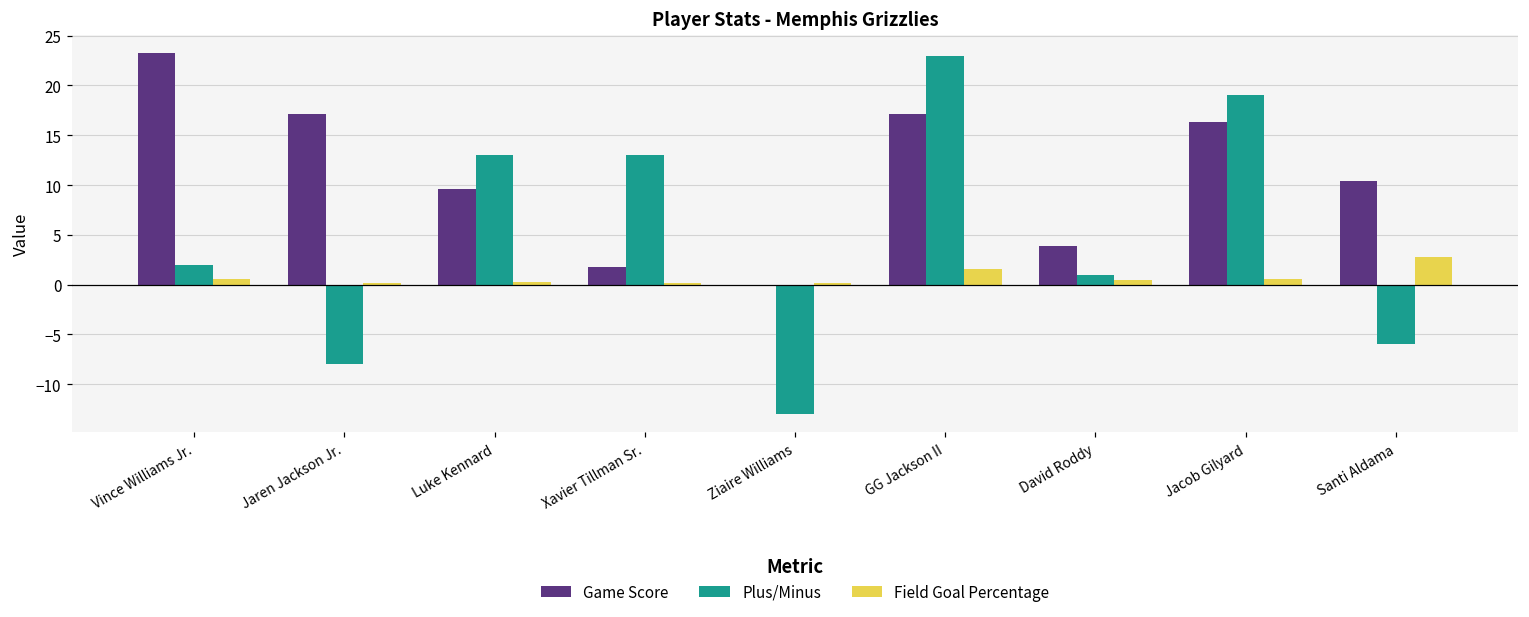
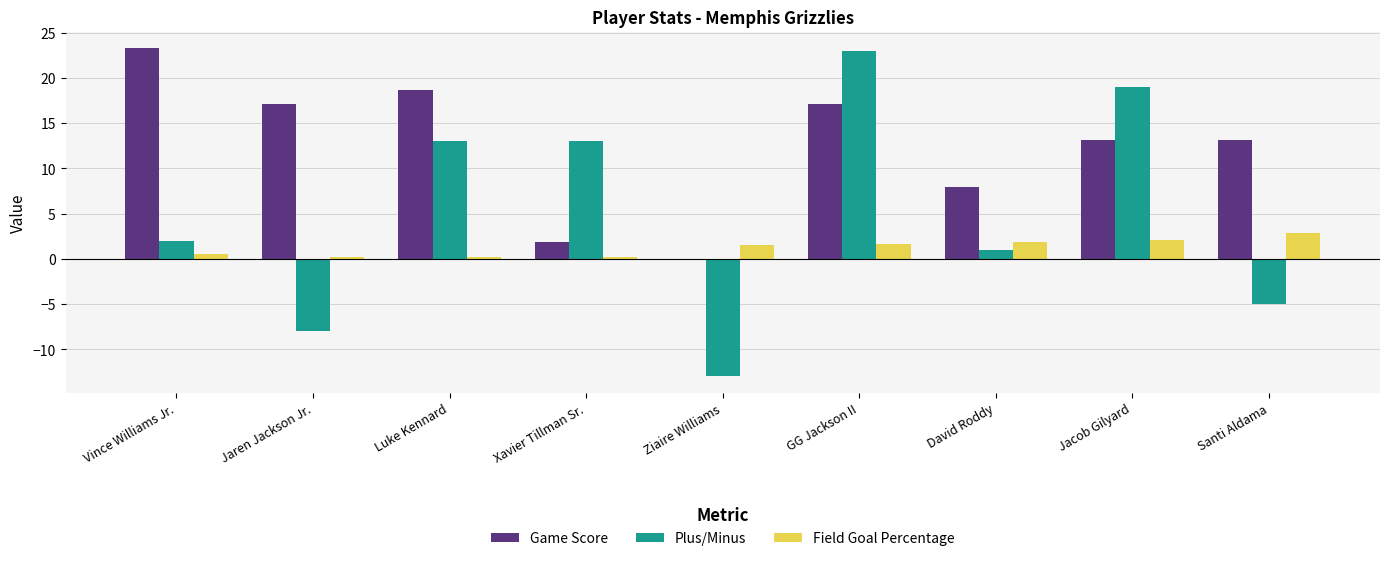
Game Score, Luke Kennard: 10 -> 19
Field Goal Percentage, Ziaire Williams: 0 -> 2
Game Score, David Roddy: 4 -> 8
Field Goal Percentage, David Roddy: 0 -> 2
Game Score, Jacob Gilyard: 16 -> 13
Field Goal Percentage, Jacob Gilyard: 1 -> 2
Game Score, Santi Aldama: 10 -> 13
Plus/Minus, Santi Aldama: -6 -> -5
